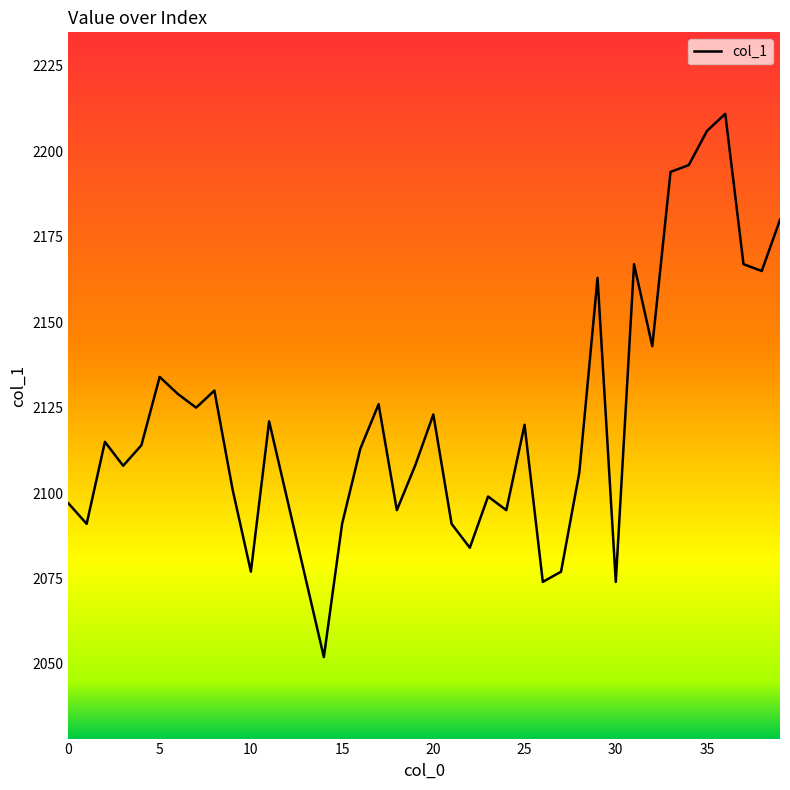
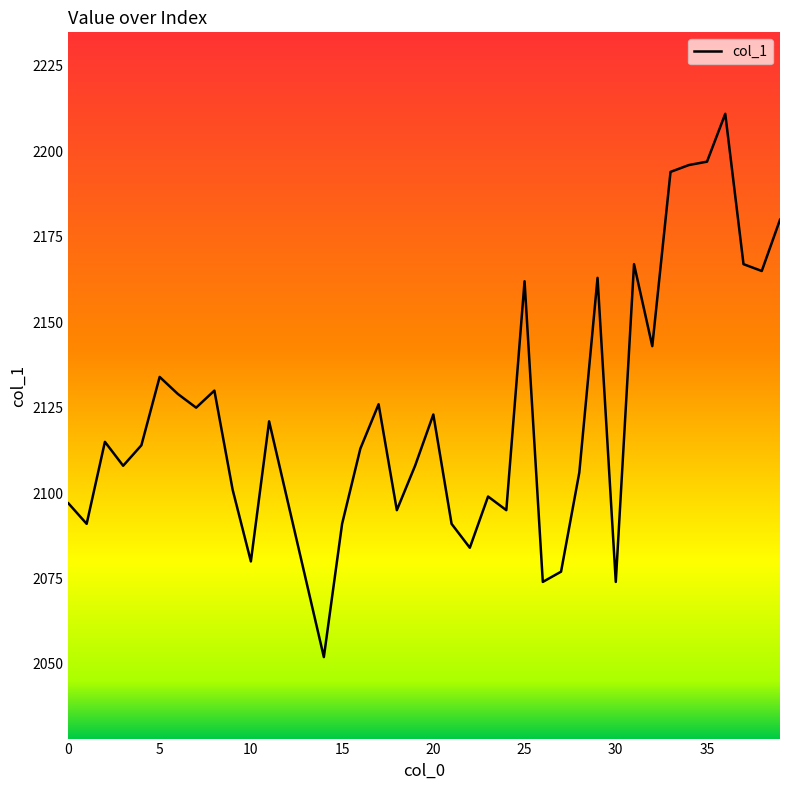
10: 2077 -> 2080
25: 2120 -> 2162
35: 2206 -> 2197
